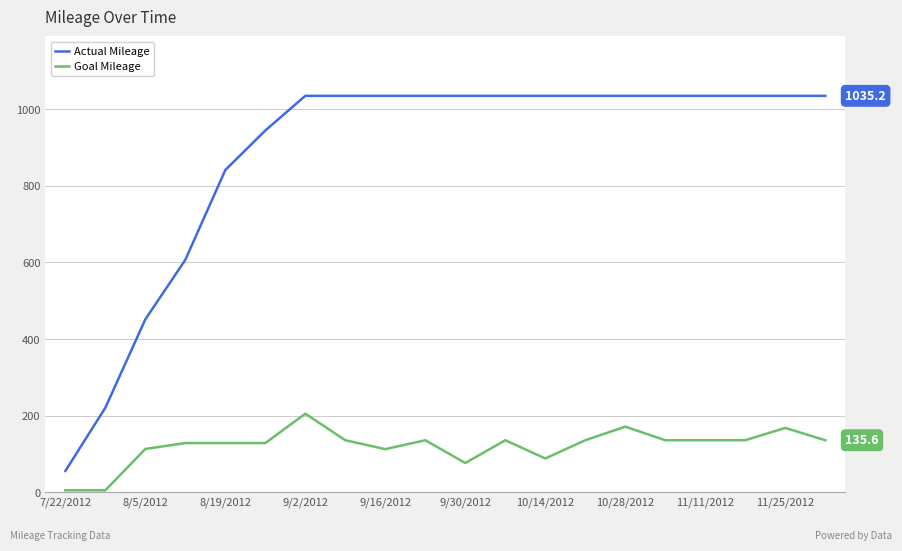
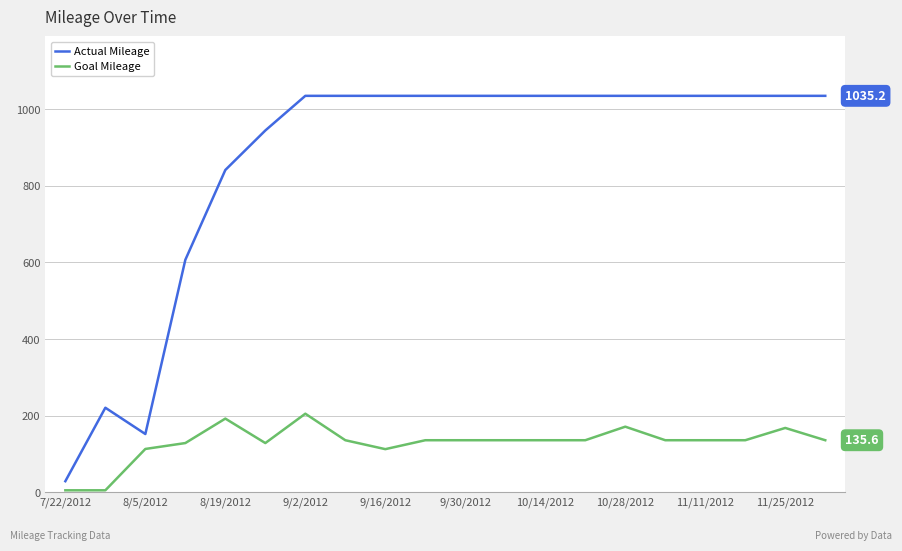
Actual Mileage, 7/22/2012: 60 -> 30
Actual Mileage, 8/5/2012: 450 -> 150
Goal Mileage, 8/19/2012: 130 -> 190
Goal Mileage, 9/30/2012: 80 -> 140
Goal Mileage, 10/14/2012: 90 -> 140
